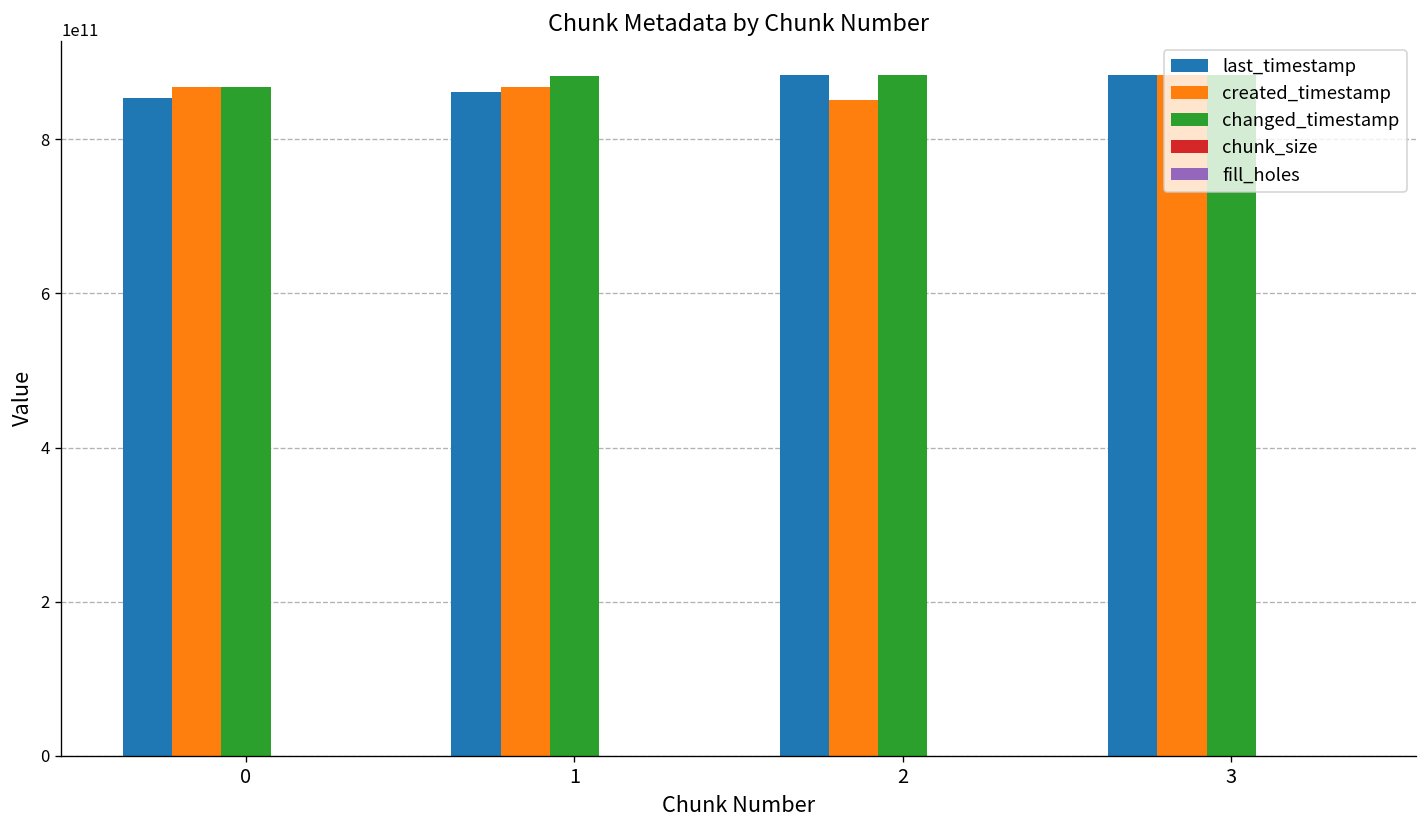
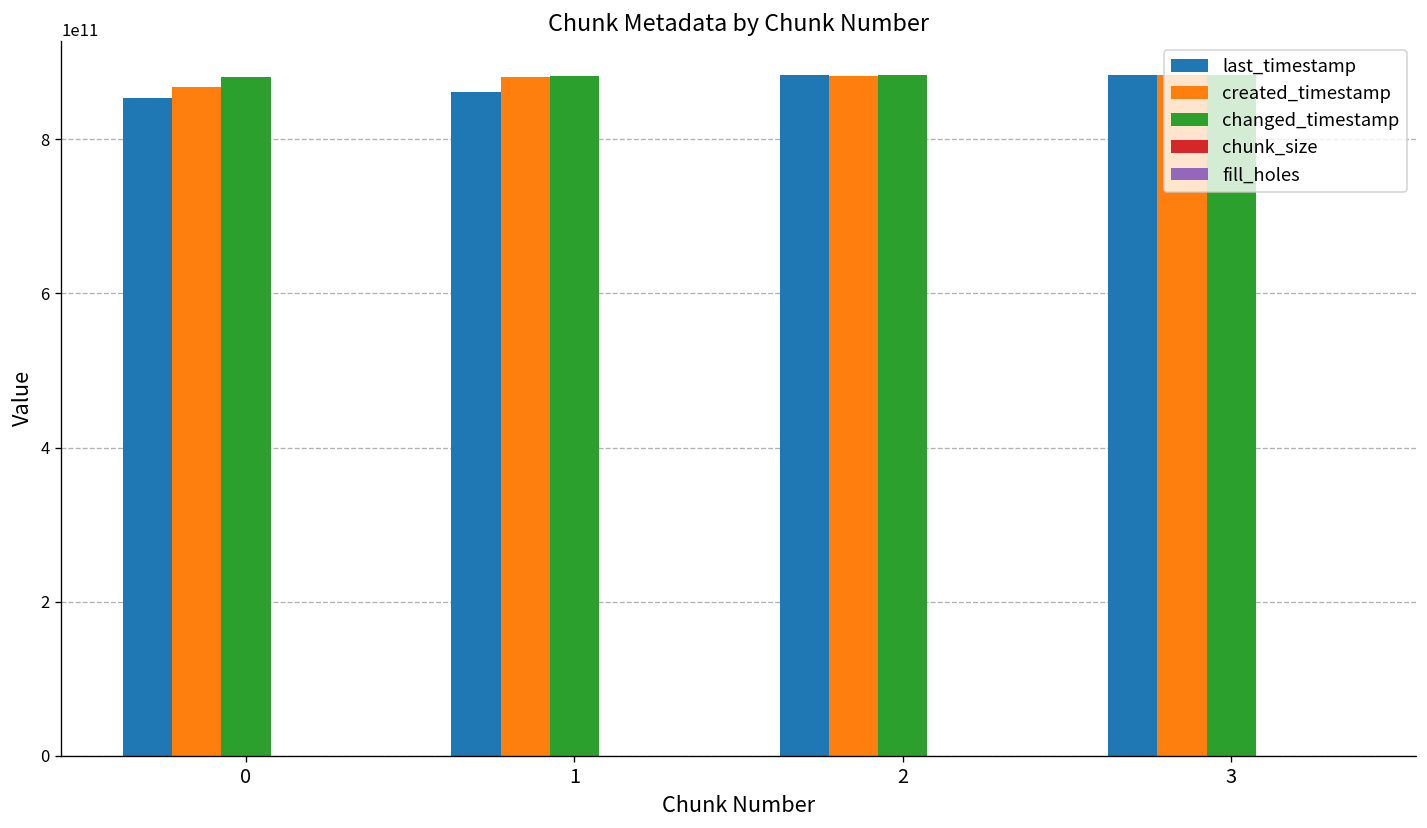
changed_timestamp, 0: 870000000000 -> 880000000000
created_timestamp, 1: 870000000000 -> 880000000000
created_timestamp, 2: 850000000000 -> 880000000000
